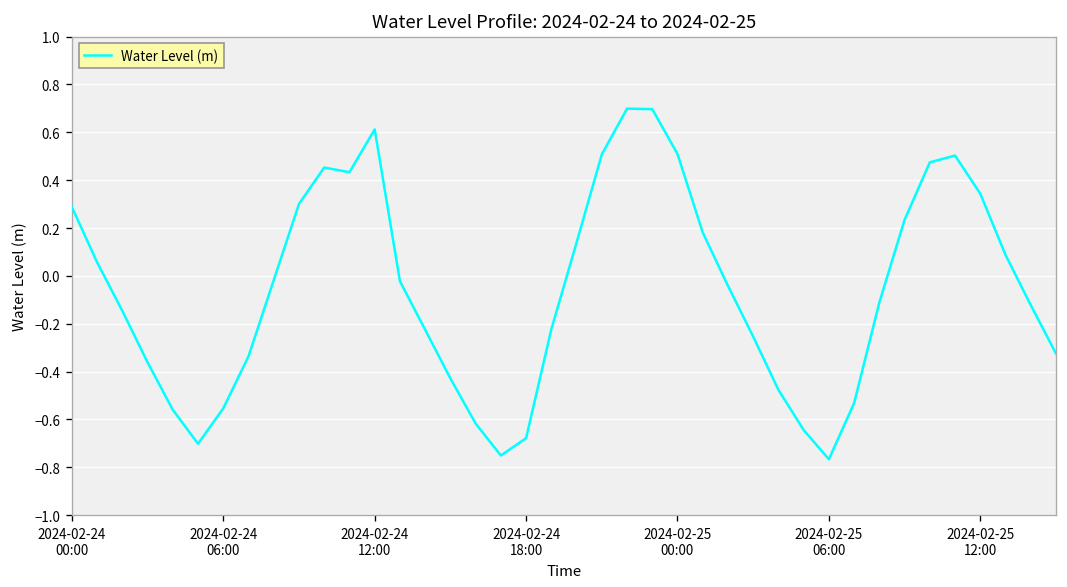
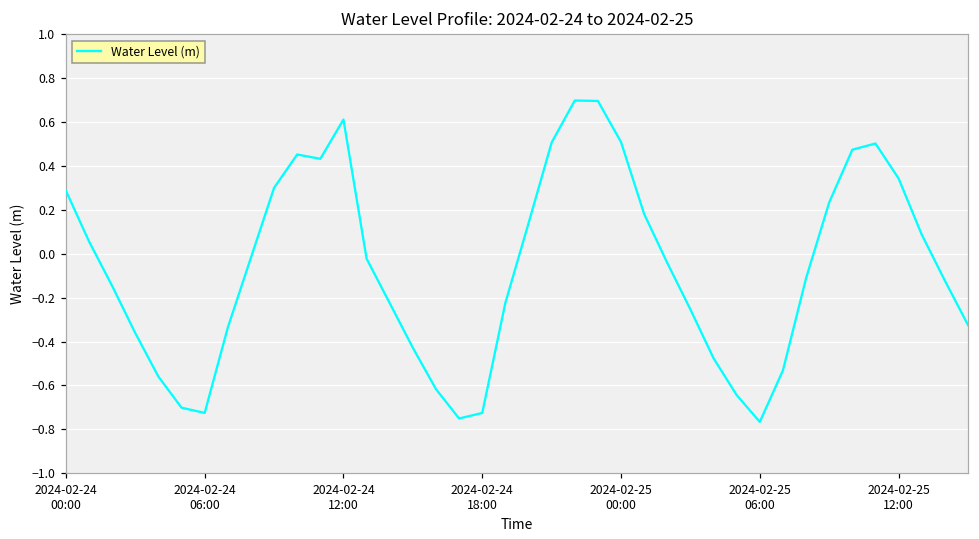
2024-02-24 06:00: -0.55 -> -0.73
2024-02-24 18:00: -0.68 -> -0.73
